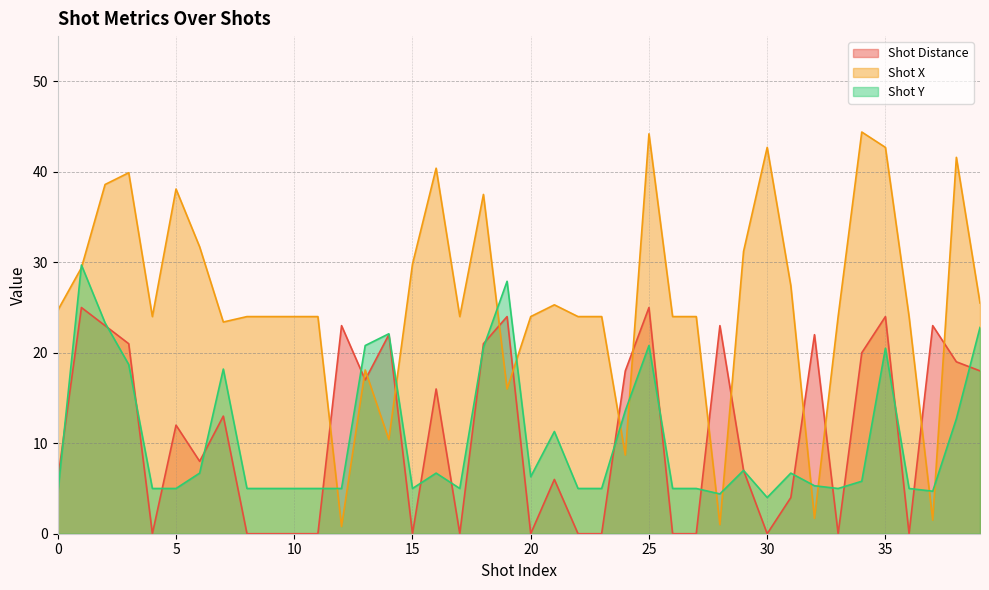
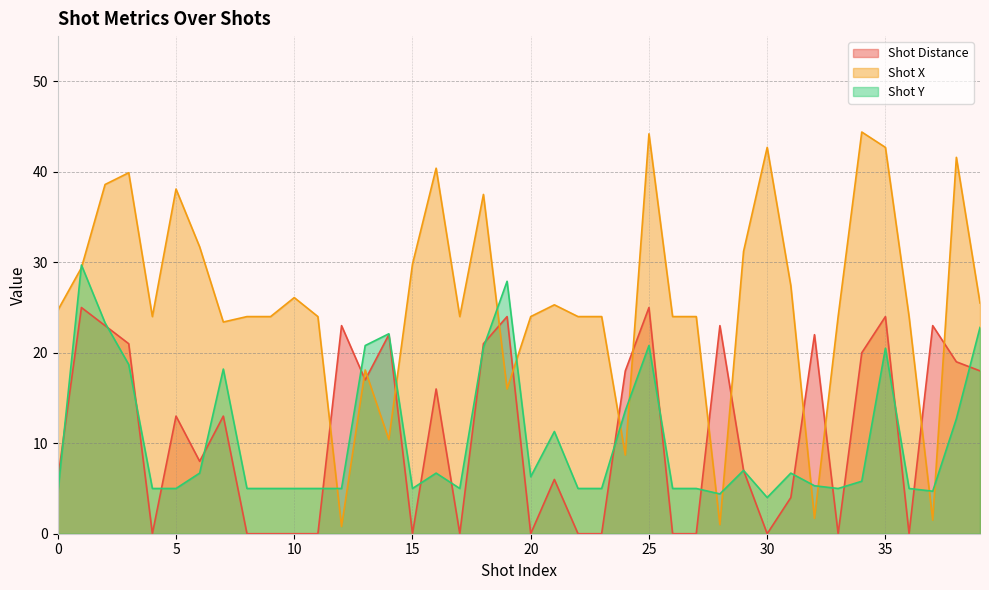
Shot Distance, 5: 12 -> 13
Shot X, 10: 24 -> 26
